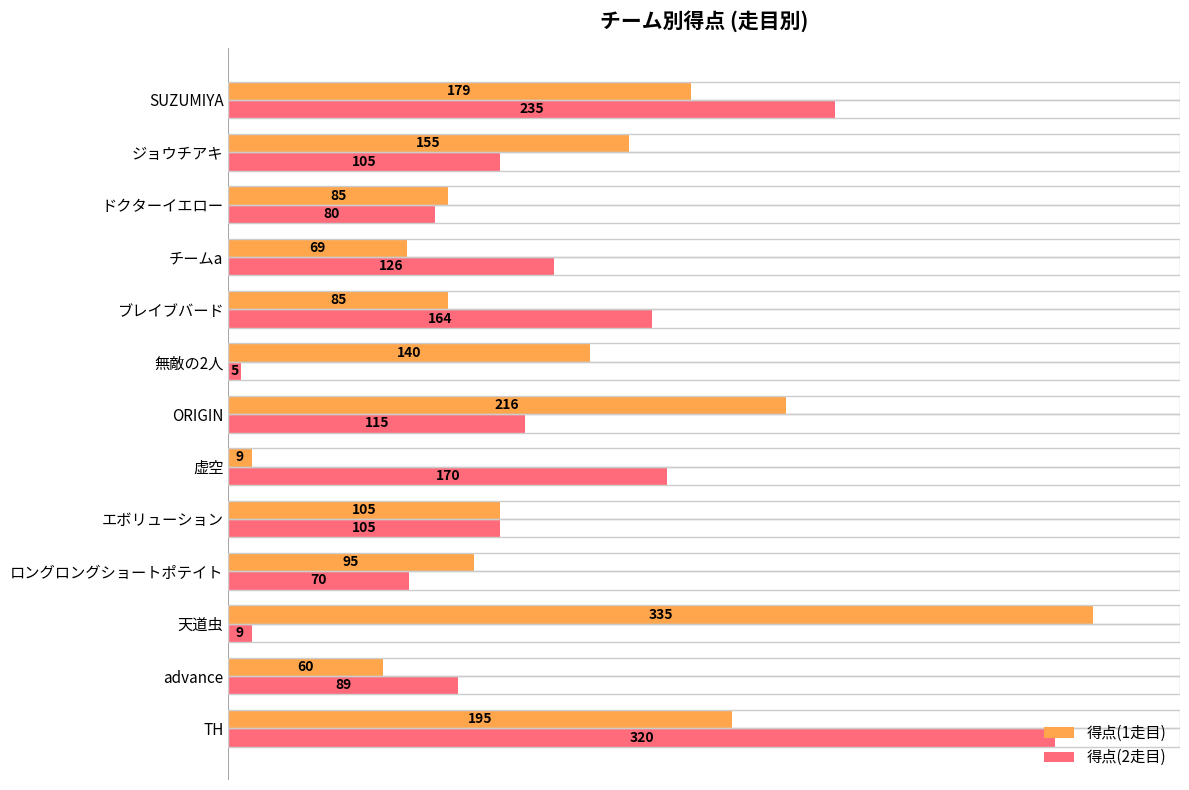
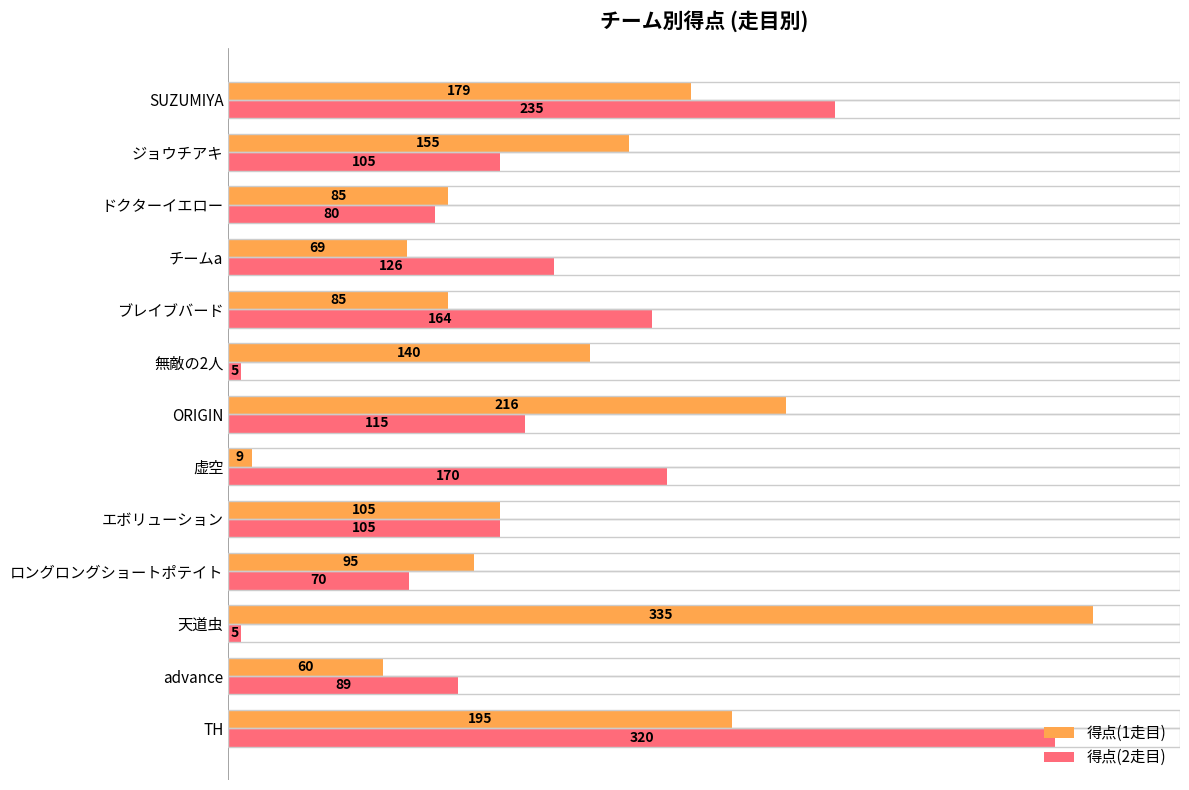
得点(2走目), 天道虫: 9 -> 5
